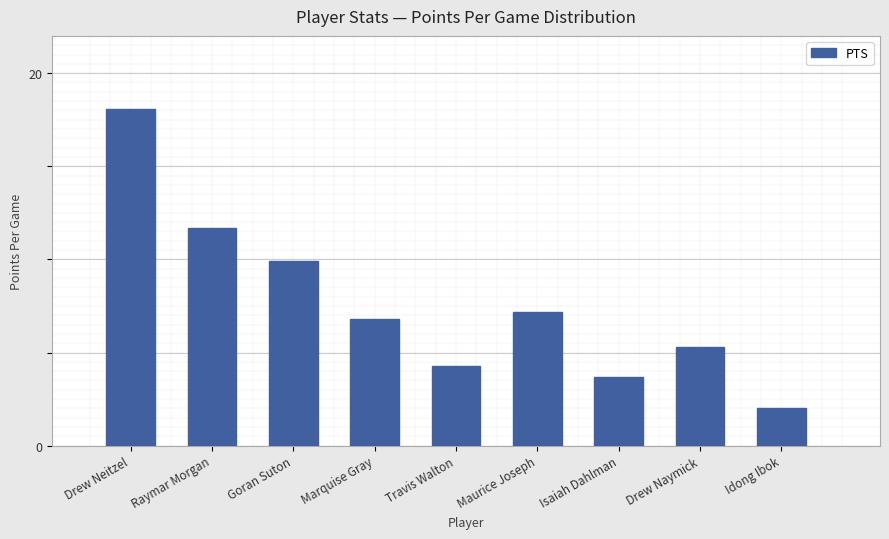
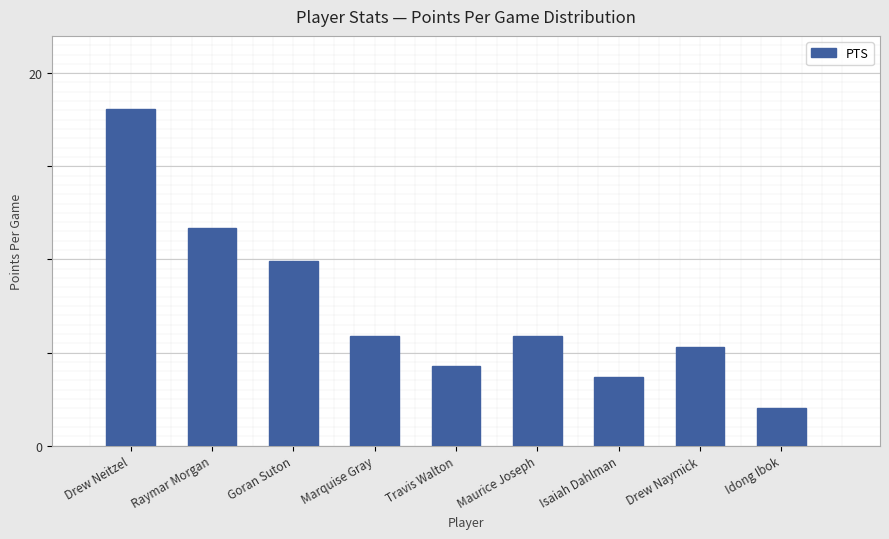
Marquise Gray: 6.8 -> 5.9
Maurice Joseph: 7.2 -> 5.9
